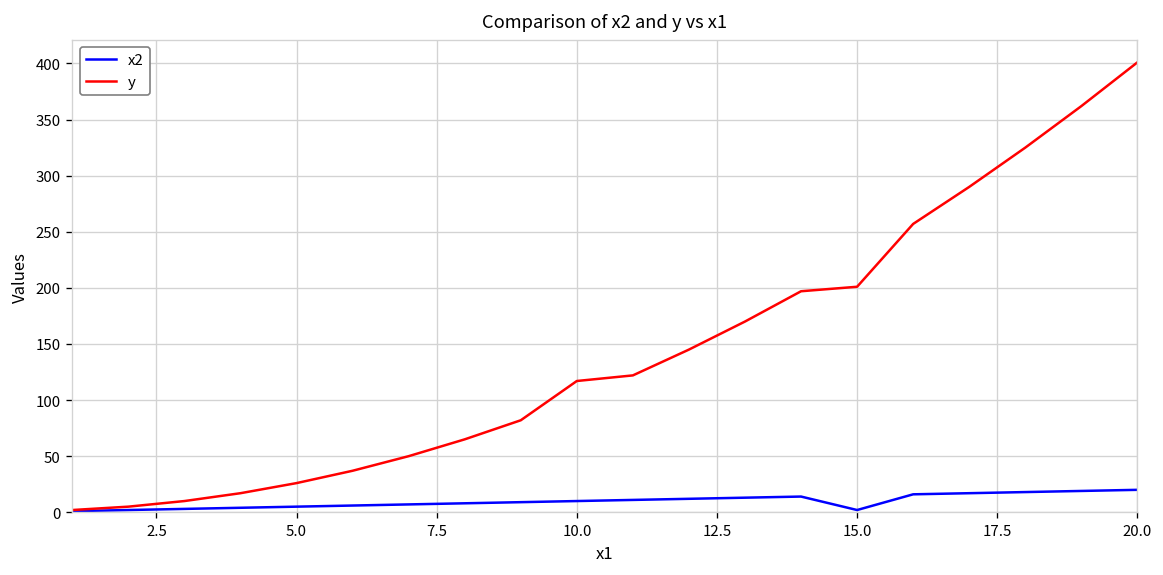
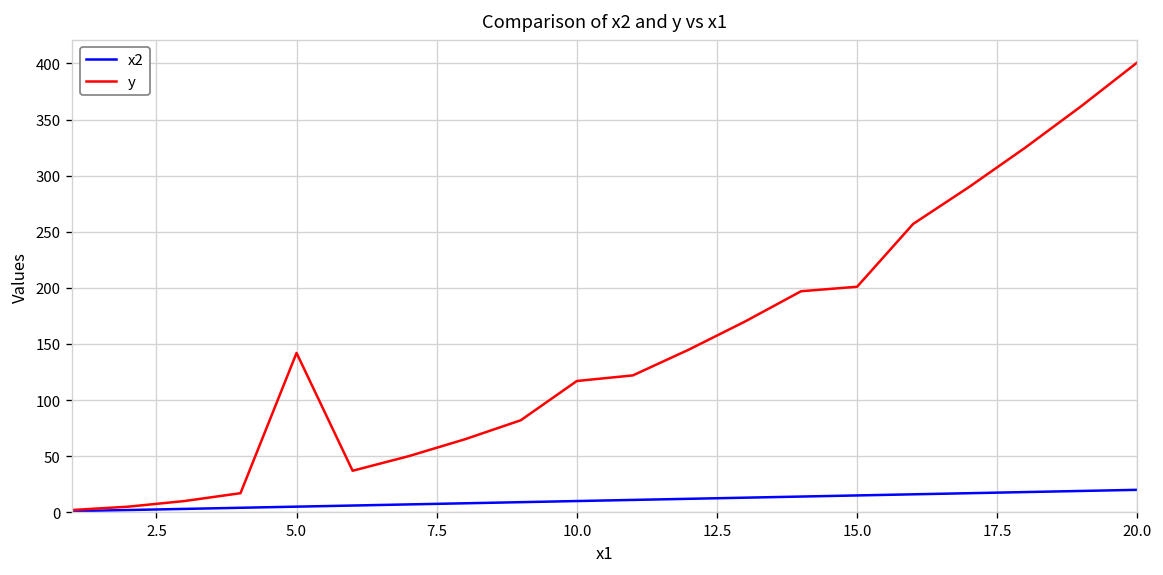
y, 5.0: 30 -> 140
x2, 15.0: 0 -> 20
